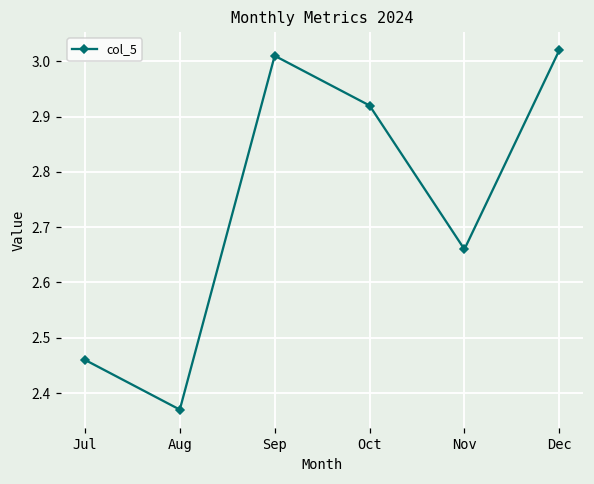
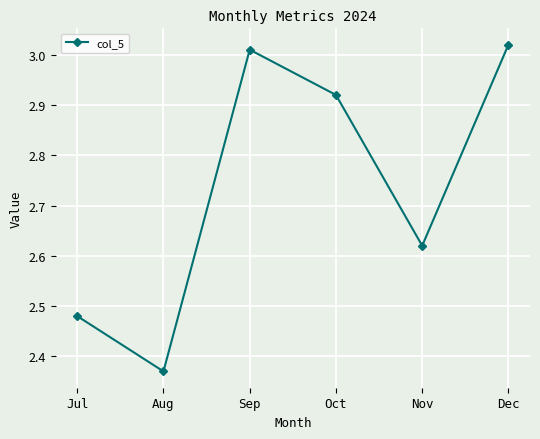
Jul: 2.46 -> 2.48
Nov: 2.66 -> 2.62
